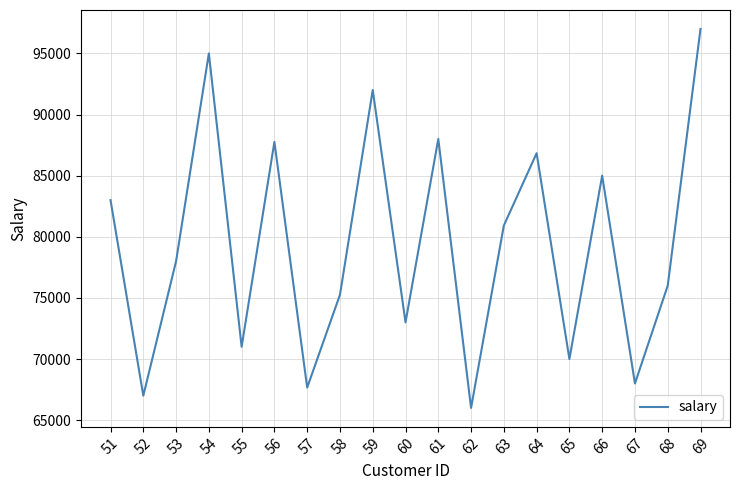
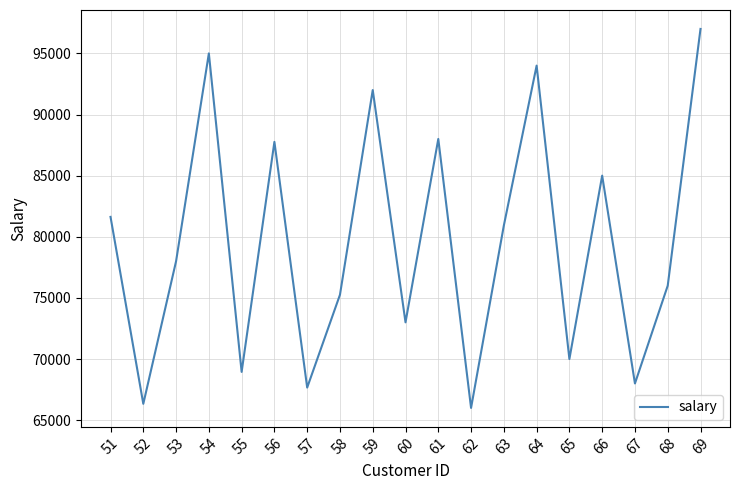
51: 83000 -> 81600
52: 67000 -> 66300
55: 71000 -> 68900
64: 86800 -> 94000
